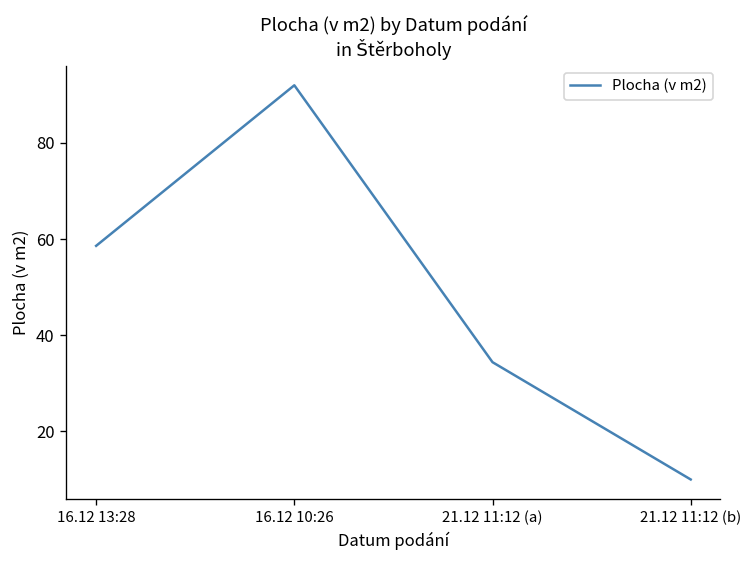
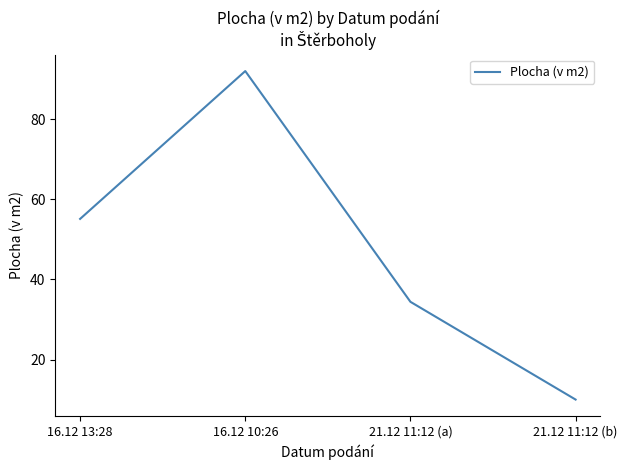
16.12 13:28: 59 -> 55
